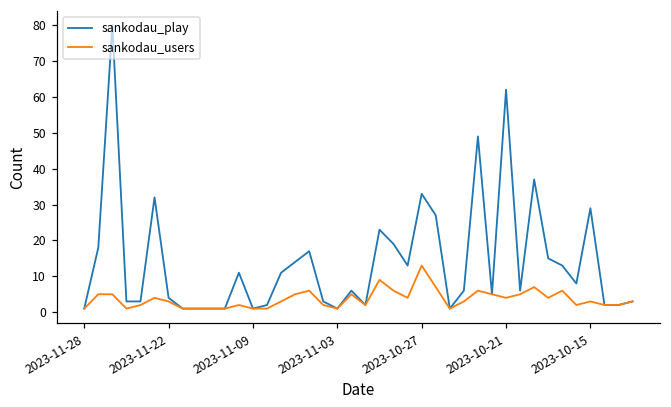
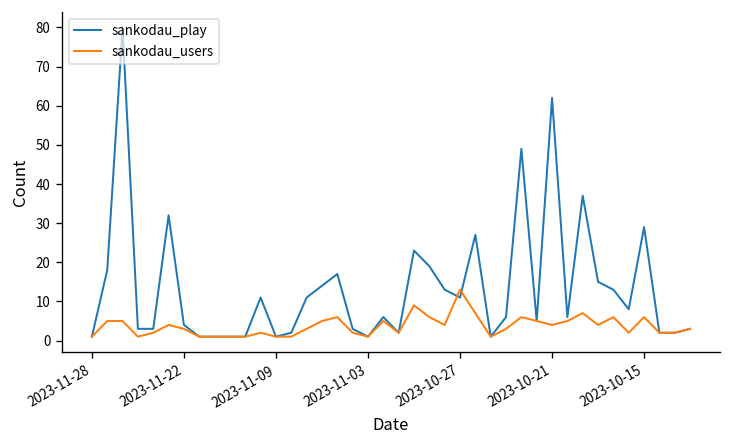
sankodau_play, 2023-10-27: 33 -> 11
sankodau_users, 2023-10-15: 3 -> 6
